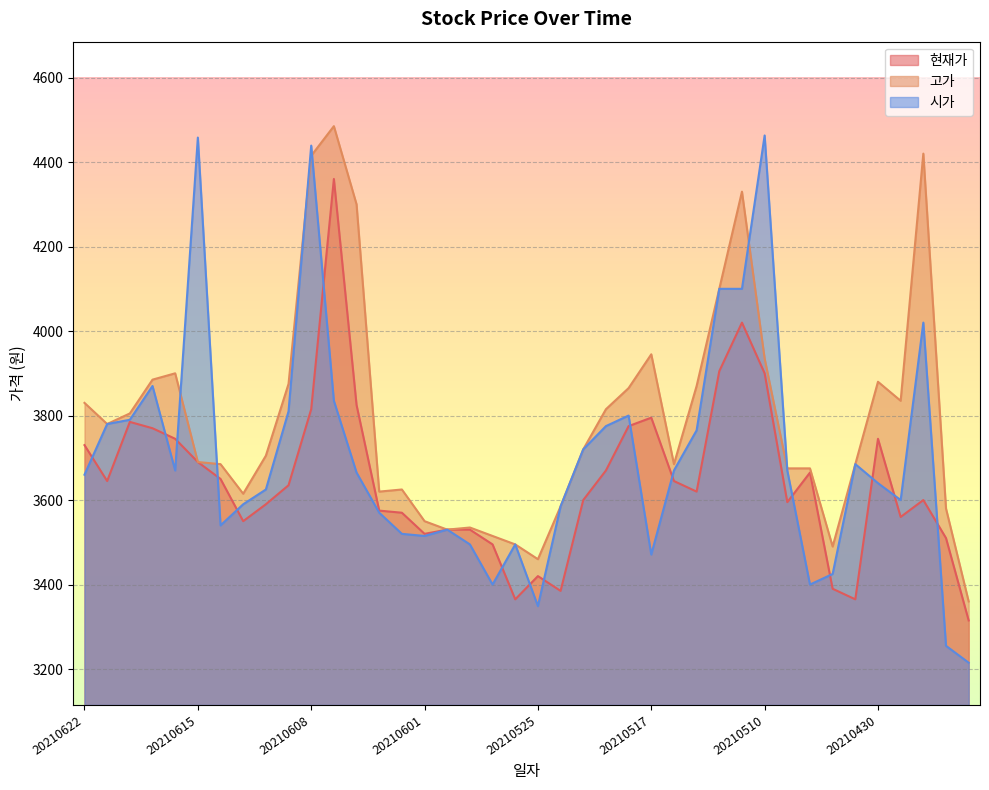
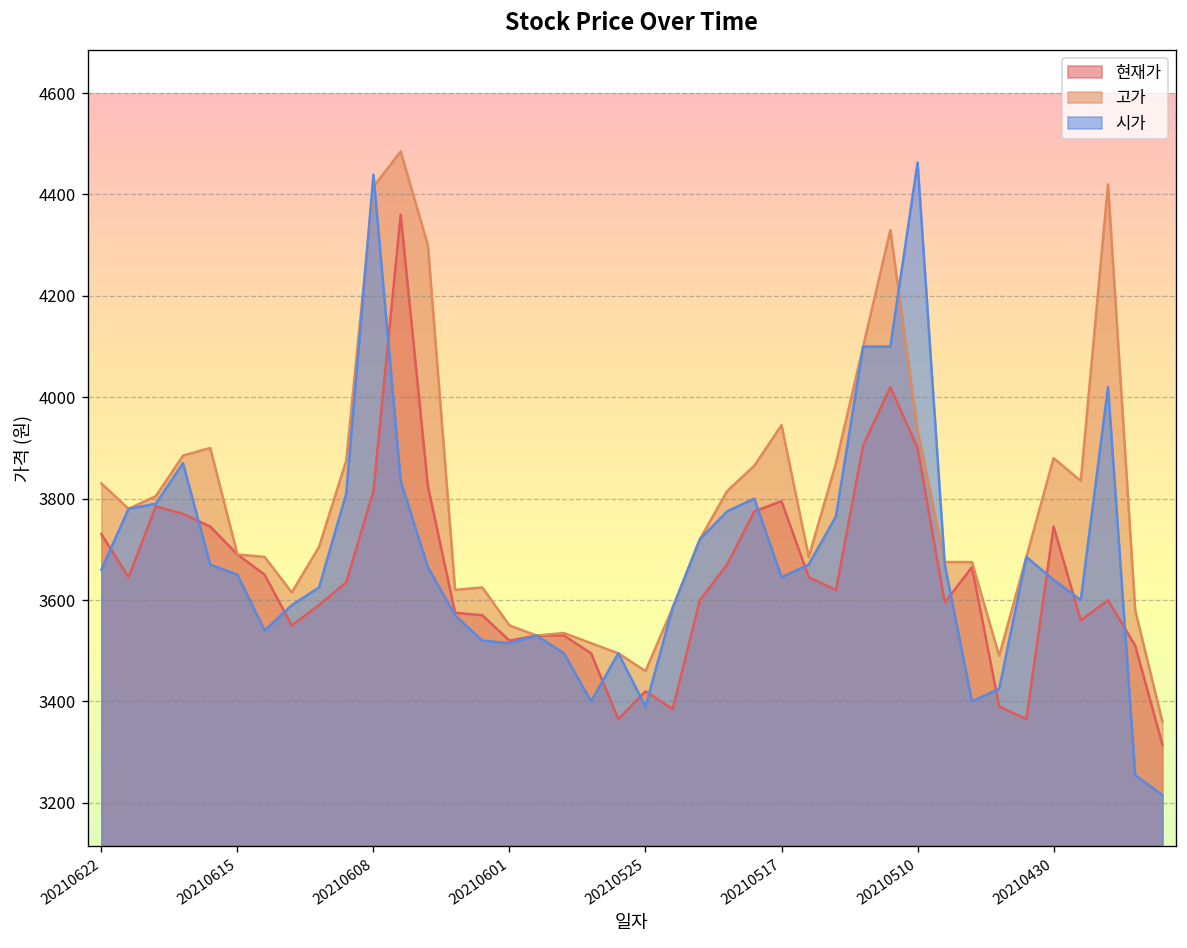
시가, 20210615: 4460 -> 3650
시가, 20210525: 3350 -> 3390
시가, 20210517: 3470 -> 3650
